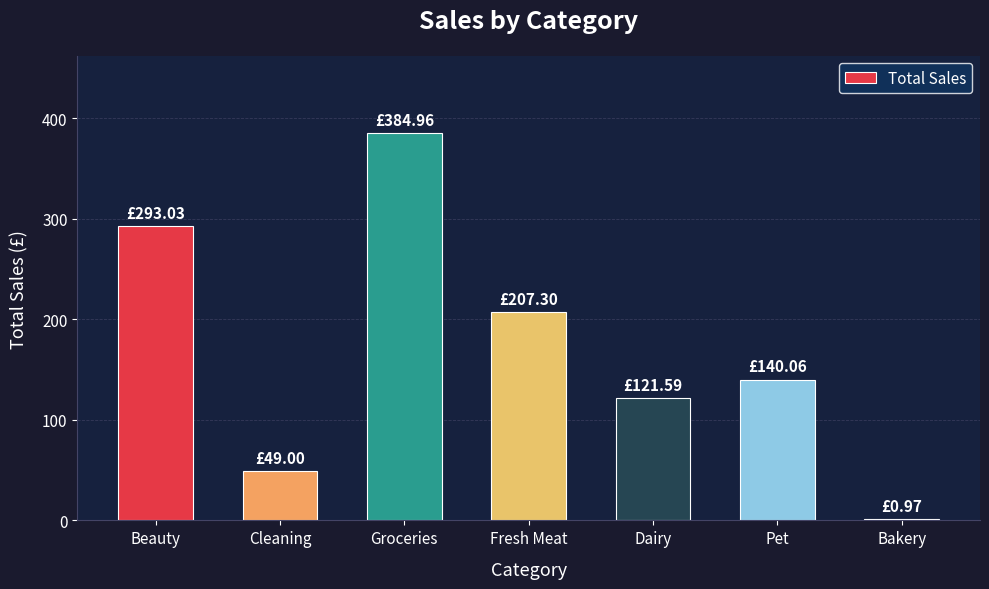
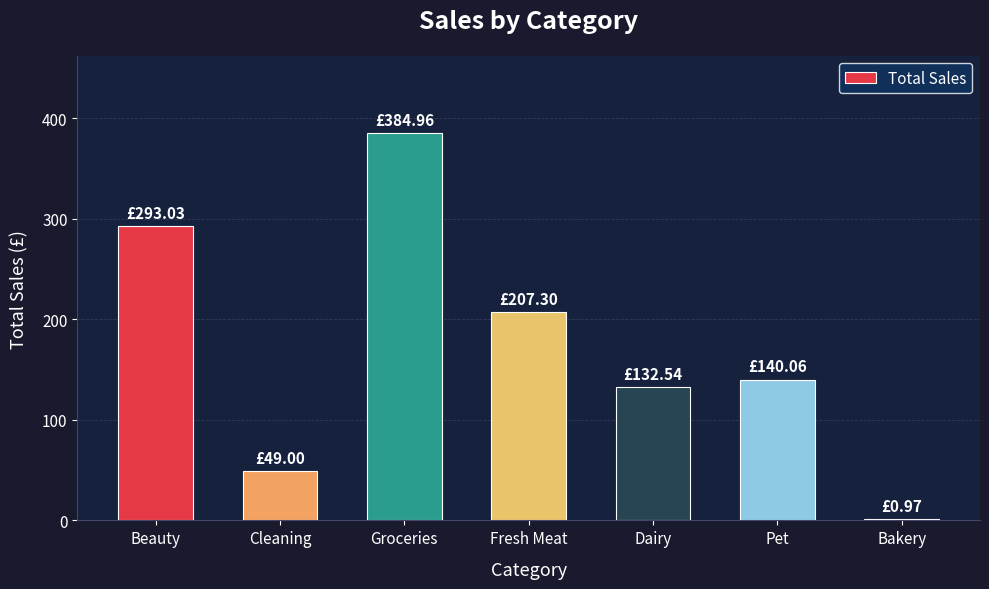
Dairy: £121.59 -> £132.54
